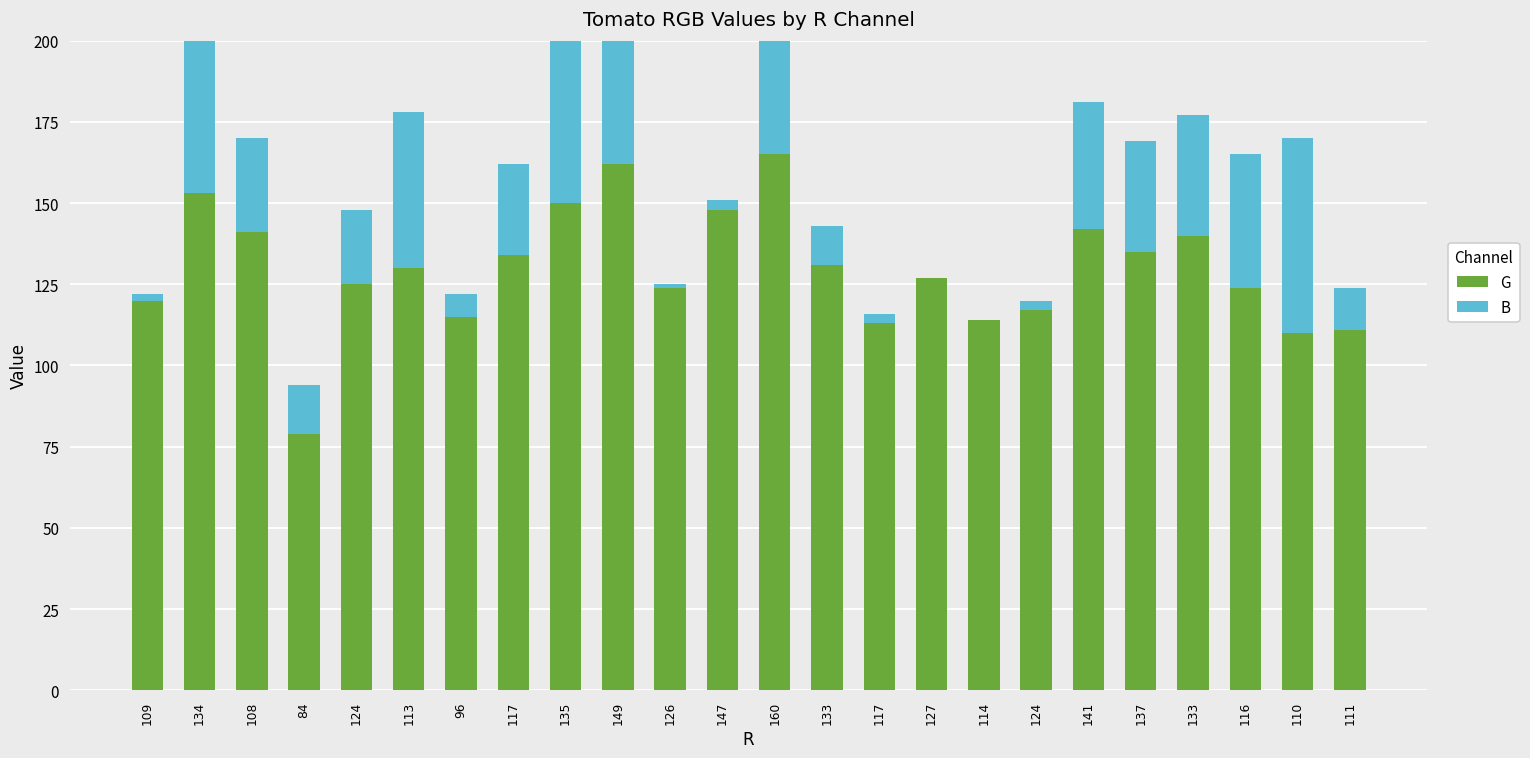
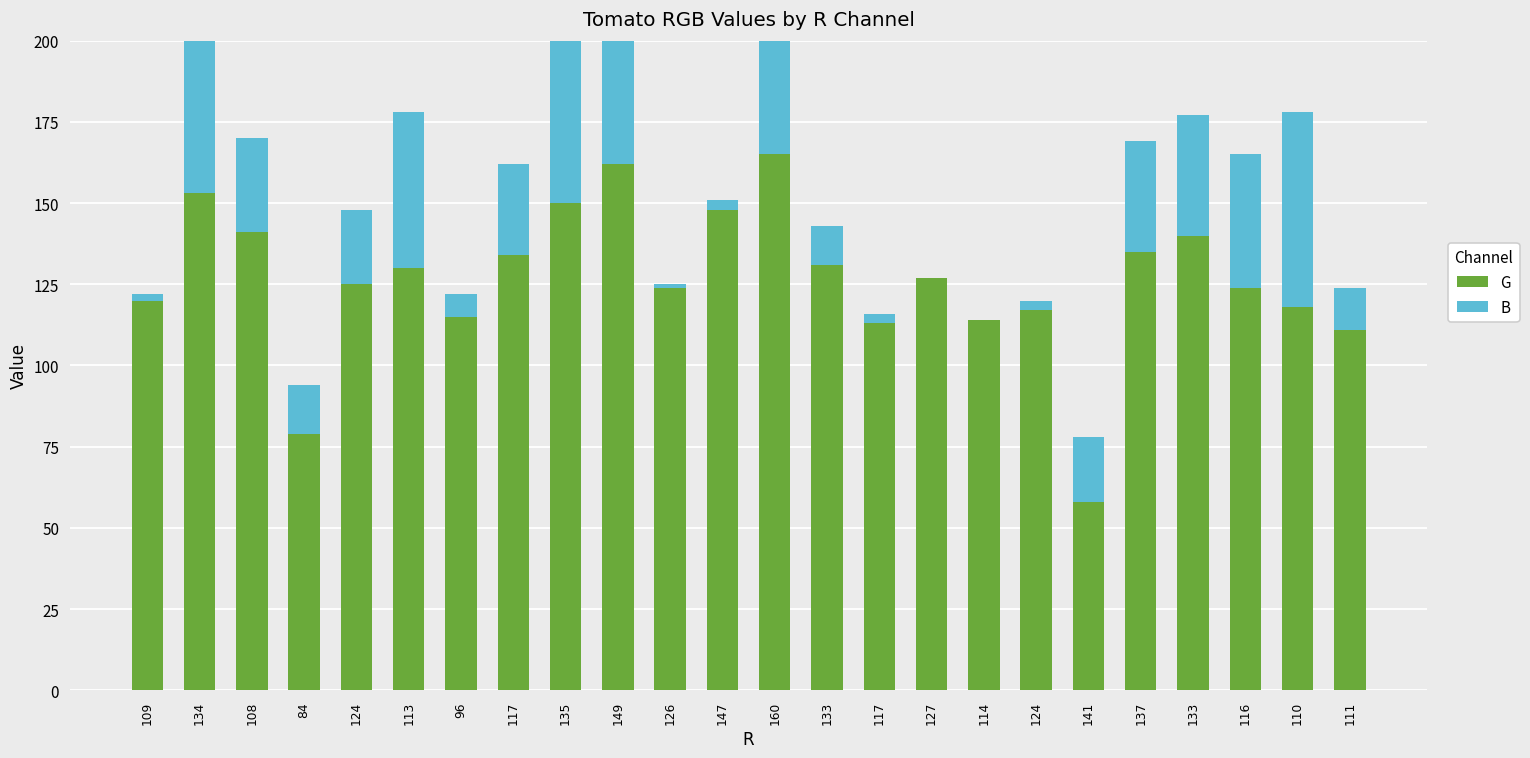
G, 141: 142 -> 58
B, 141: 39 -> 20
G, 110: 110 -> 118
